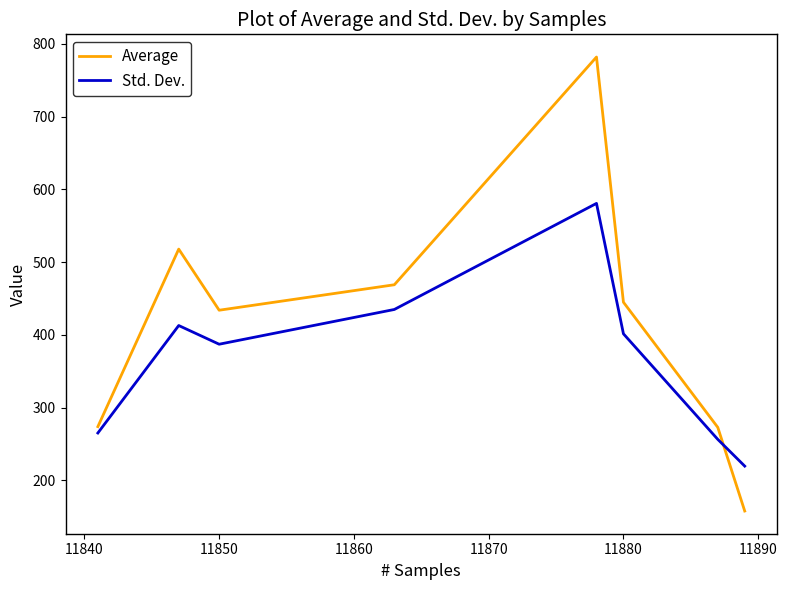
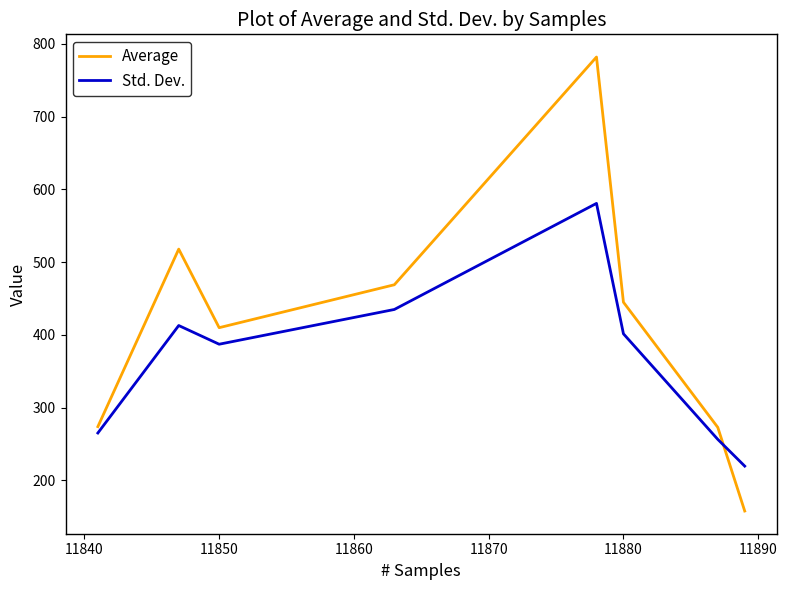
Average, 11850: 430 -> 410
